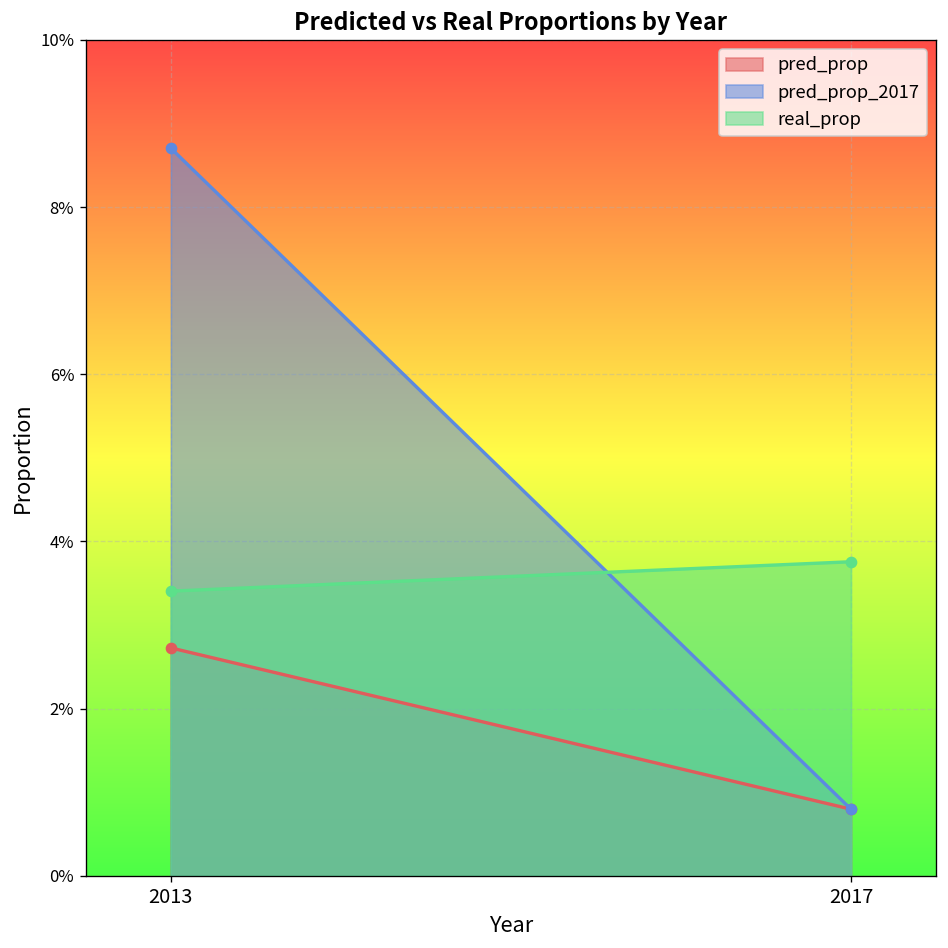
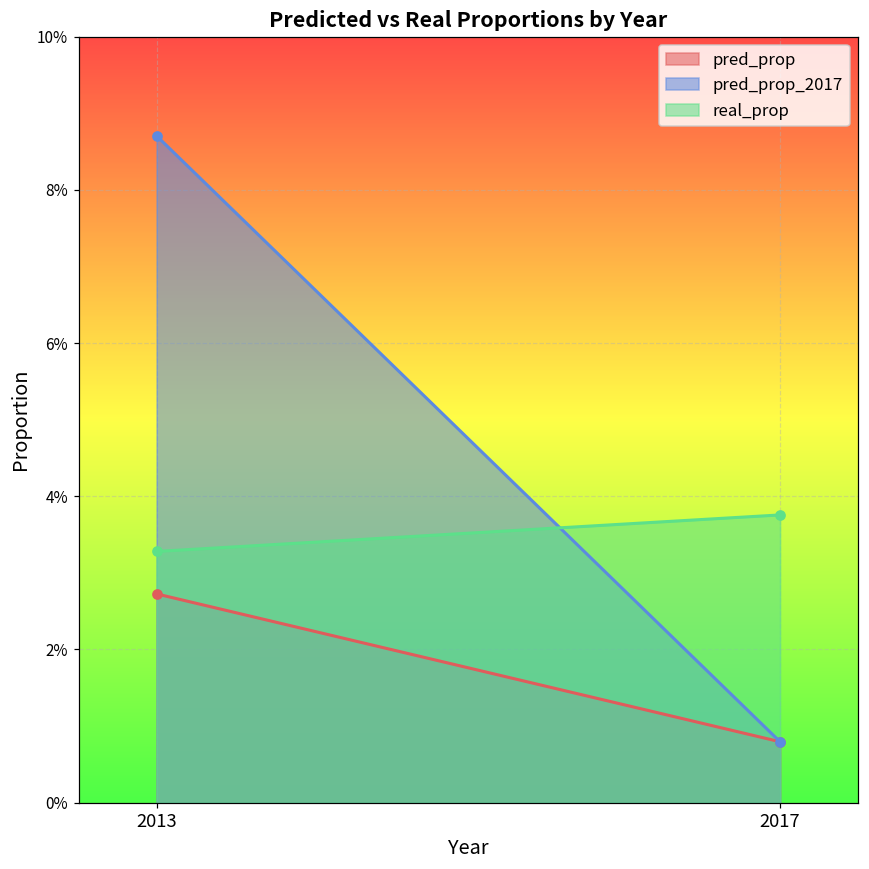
real_prop, 2013: 3.4% -> 3.3%
